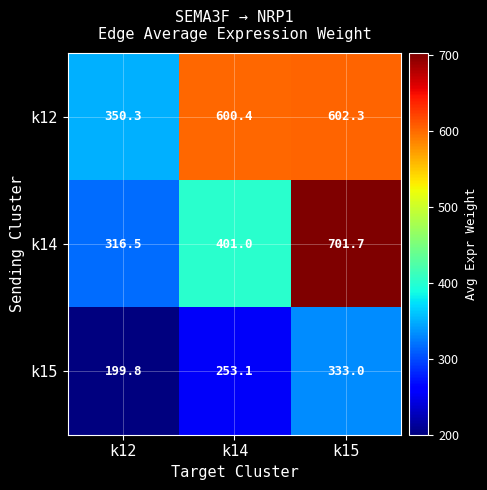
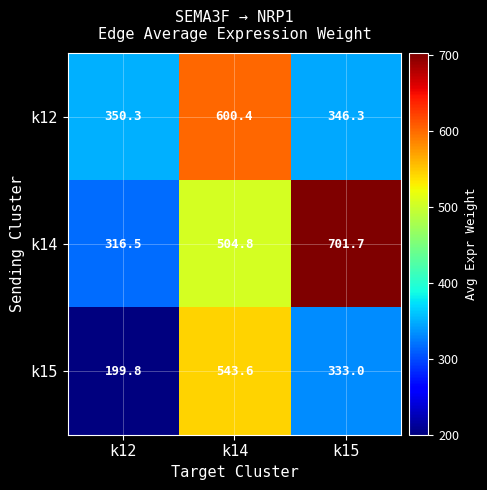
k12, k15: 602.3 -> 346.3
k14, k14: 401.0 -> 504.8
k15, k14: 253.1 -> 543.6
